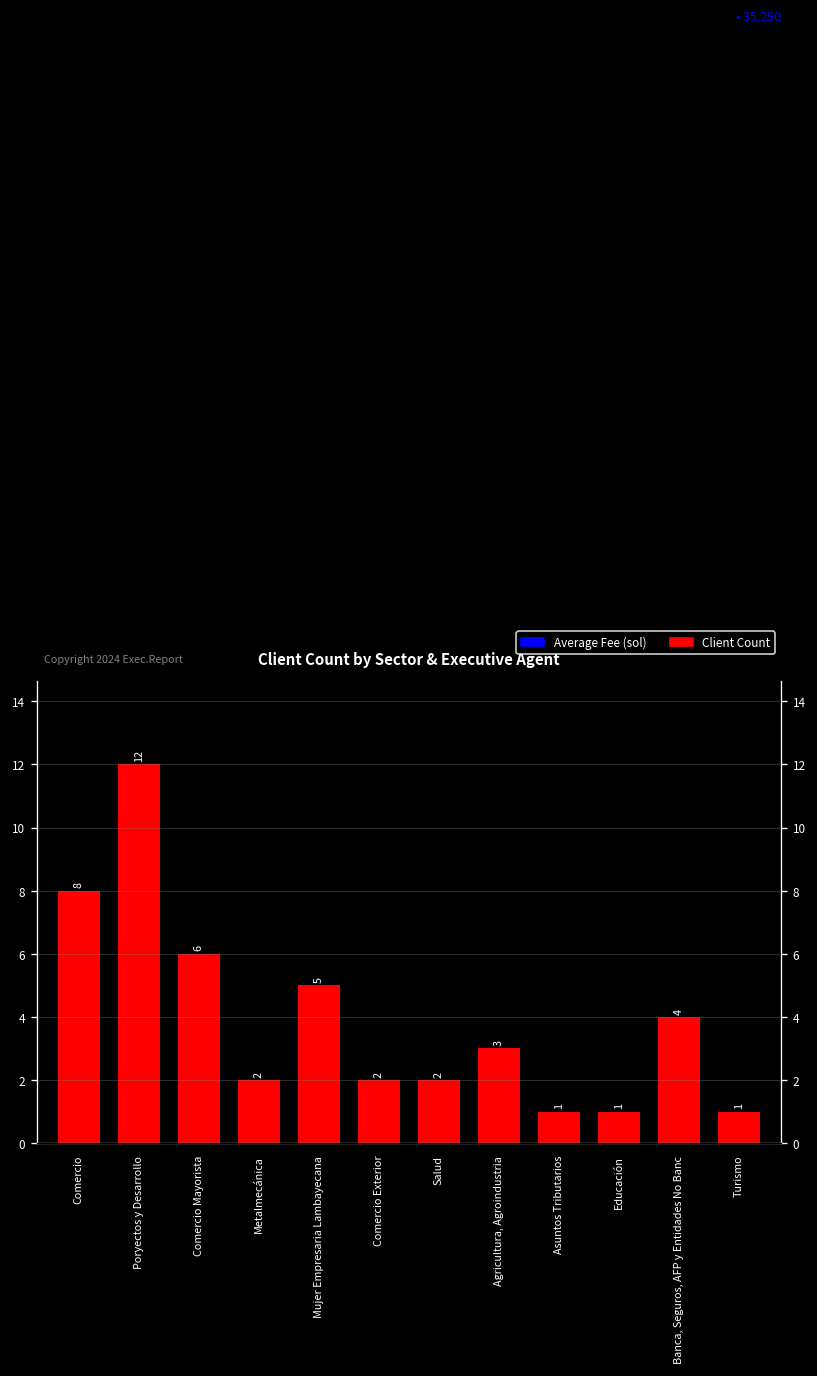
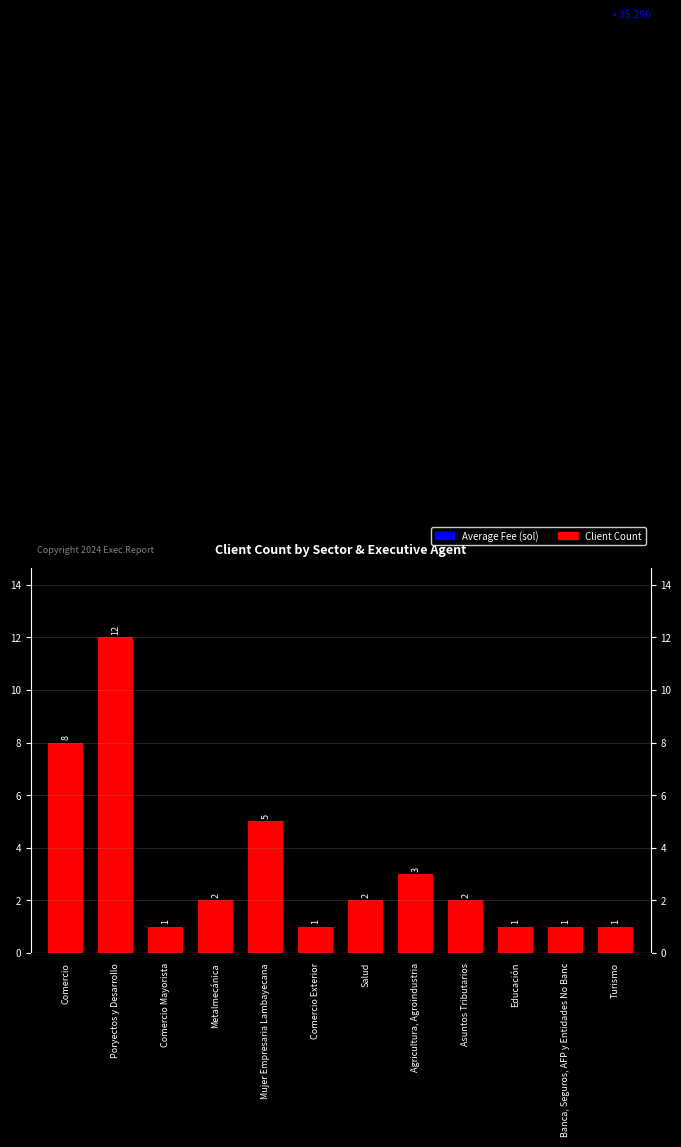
Comercio Mayorista: 6 -> 1
Comercio Exterior: 2 -> 1
Asuntos Tributarios: 1 -> 2
Banca, Seguros, AFP y Entidades No Banc: 4 -> 1
